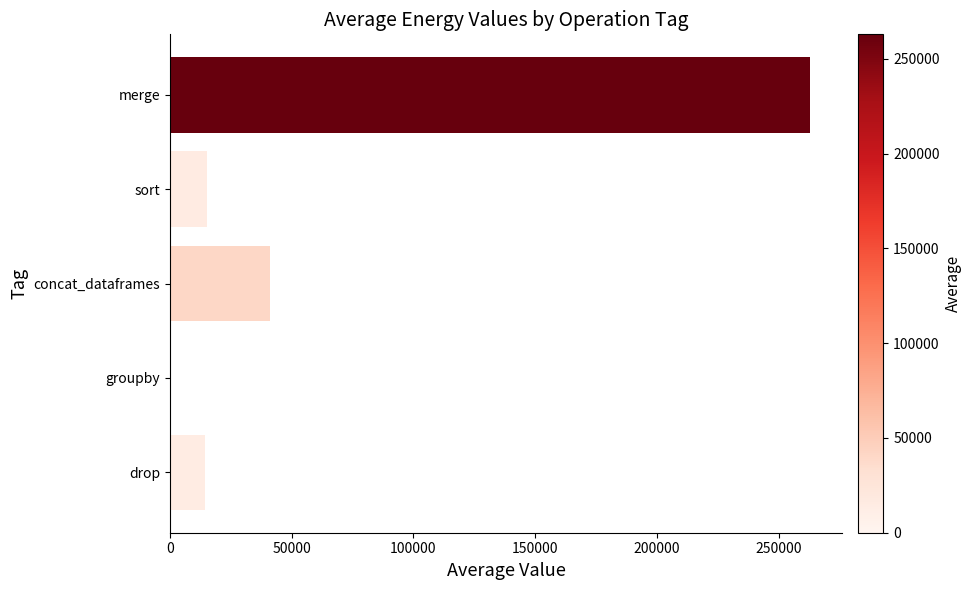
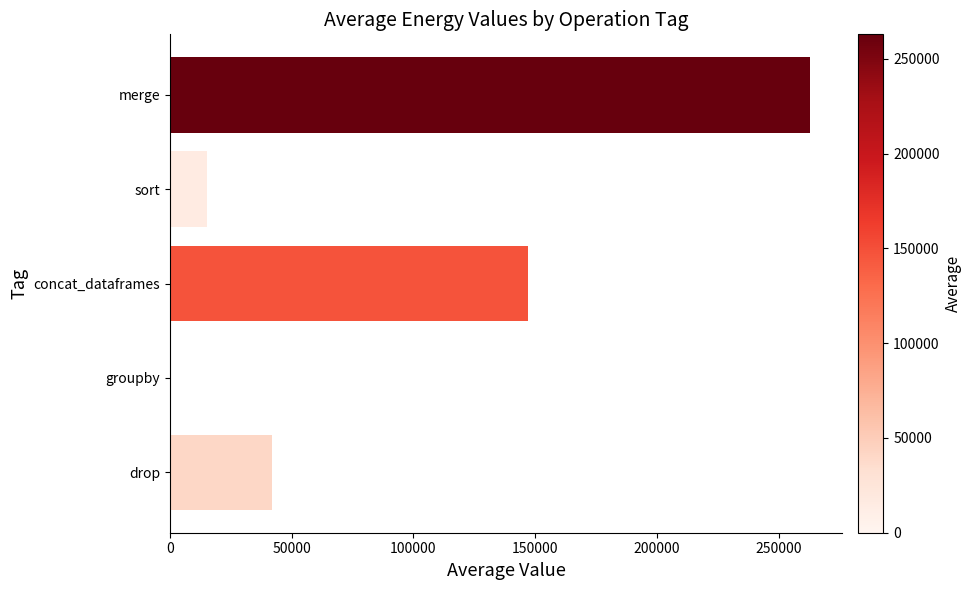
concat_dataframes: 41000 -> 147000
drop: 14000 -> 42000
